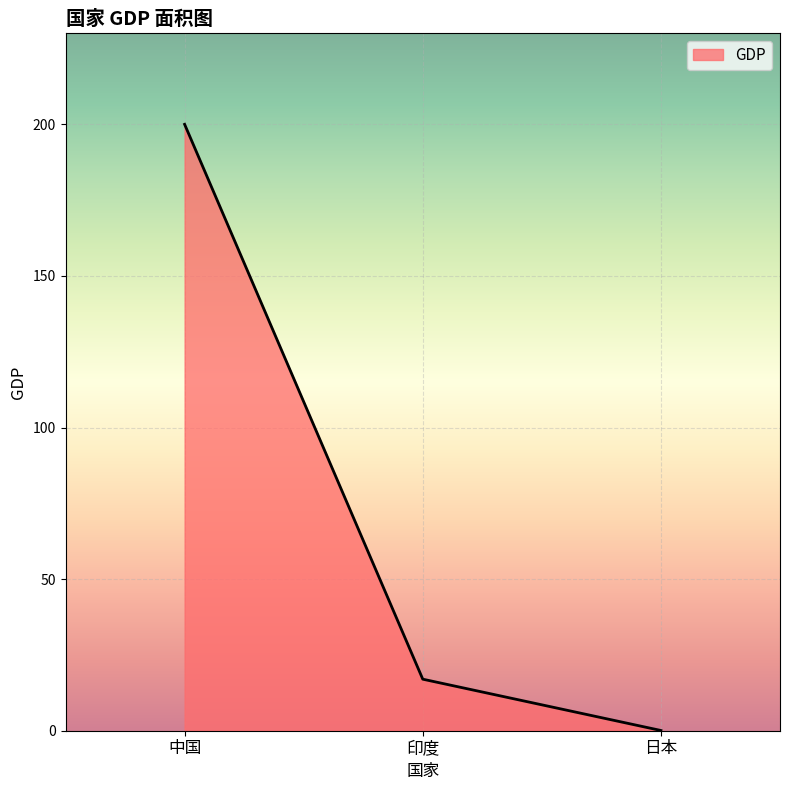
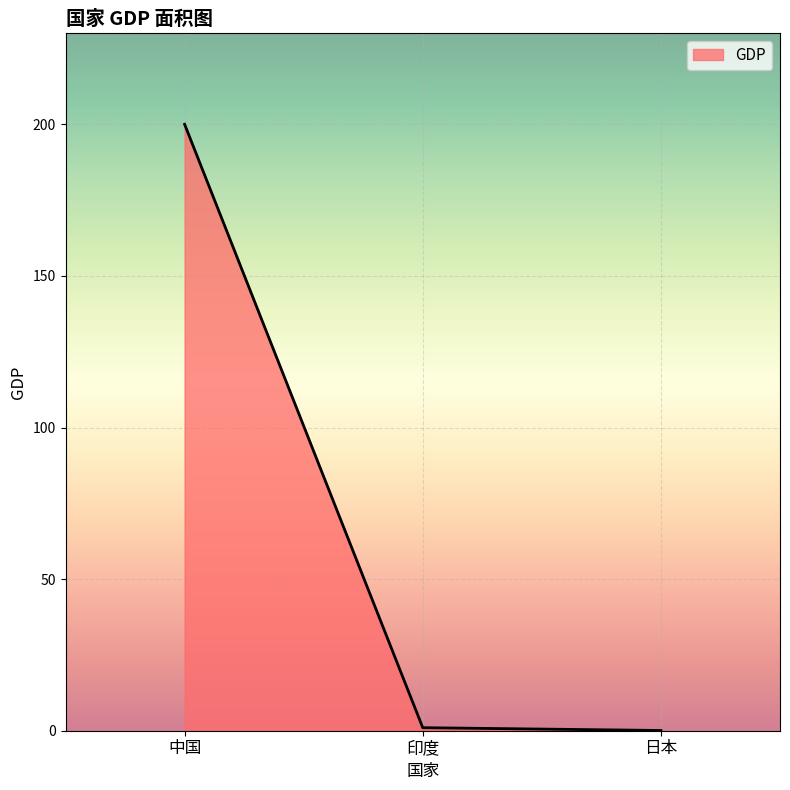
印度: 17 -> 1
